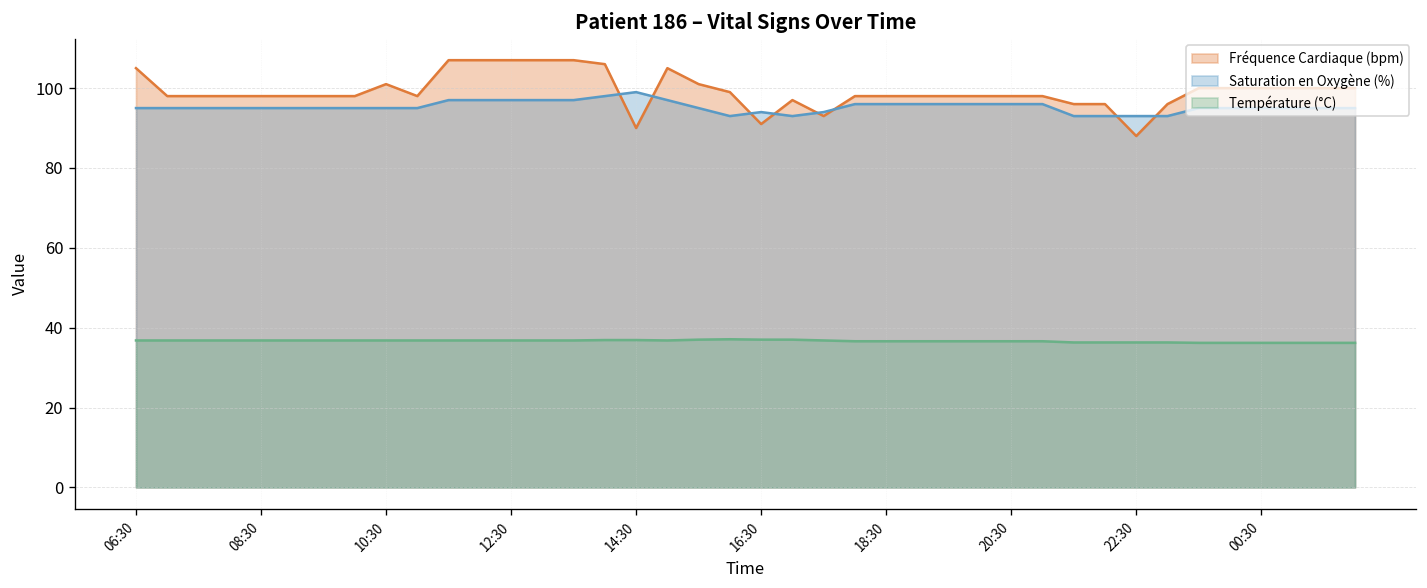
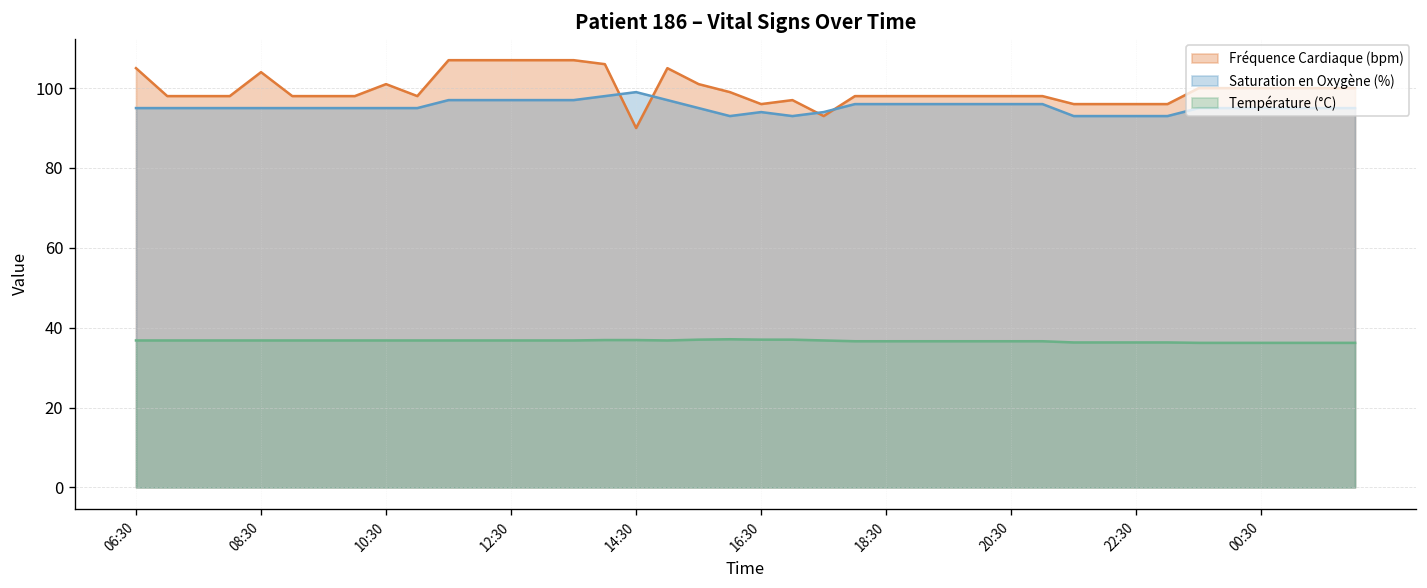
Fréquence Cardiaque (bpm), 08:30: 98 -> 104
Fréquence Cardiaque (bpm), 16:30: 91 -> 96
Fréquence Cardiaque (bpm), 22:30: 88 -> 96
